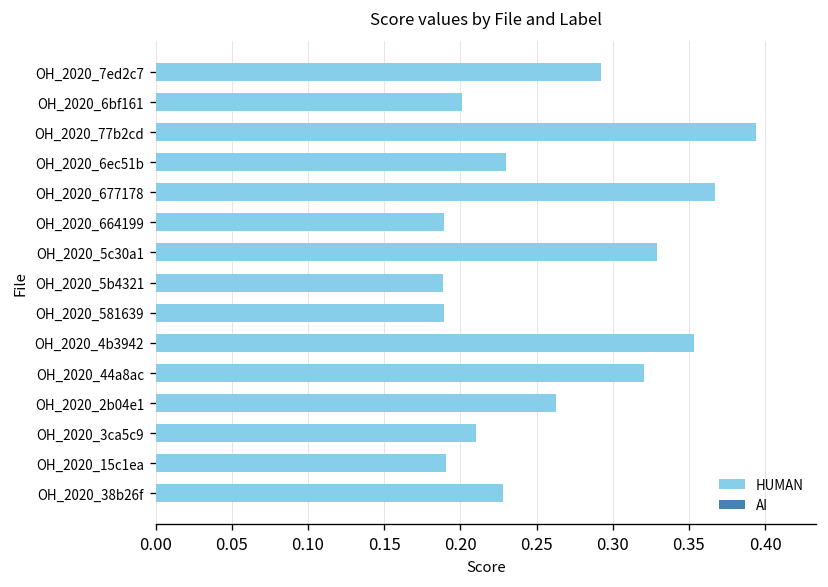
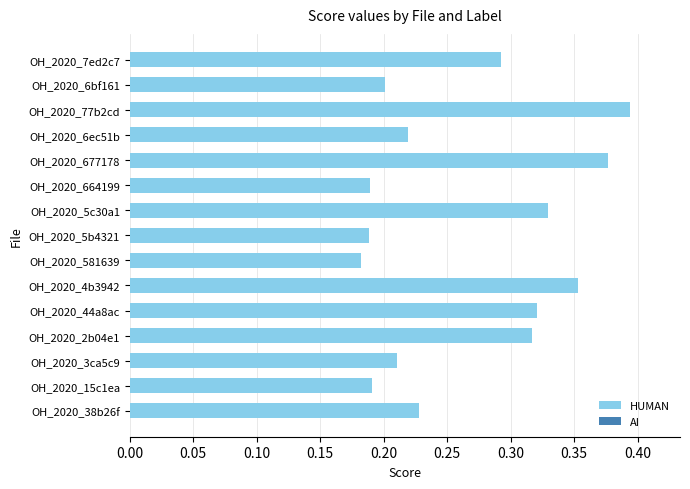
OH_2020_6ec51b: 0.230 -> 0.219
OH_2020_677178: 0.367 -> 0.377
OH_2020_581639: 0.189 -> 0.183
OH_2020_2b04e1: 0.263 -> 0.317
